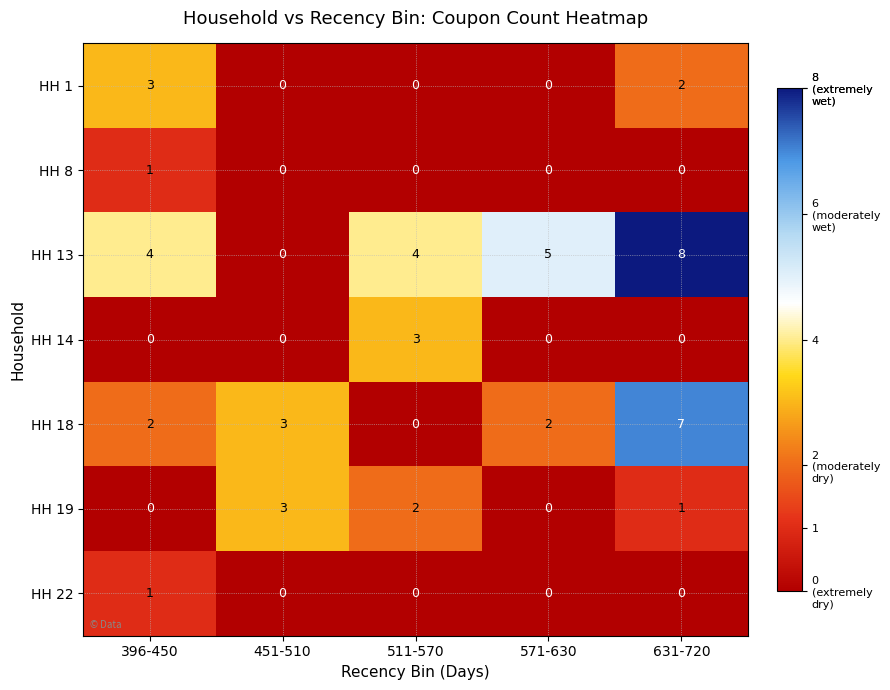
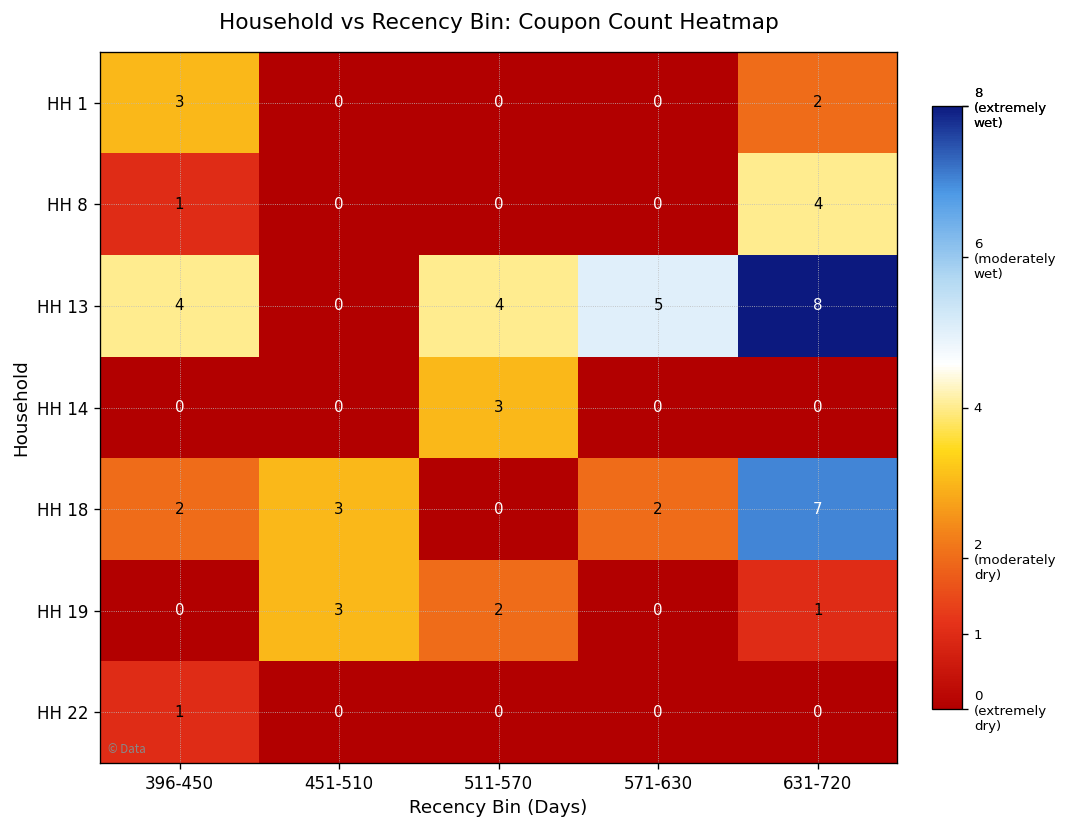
HH 8, 631-720: 0 -> 4
